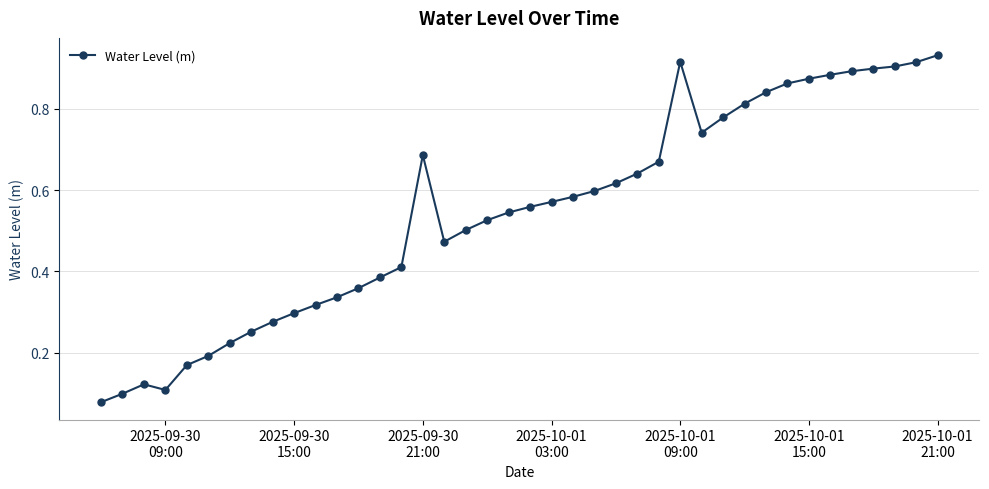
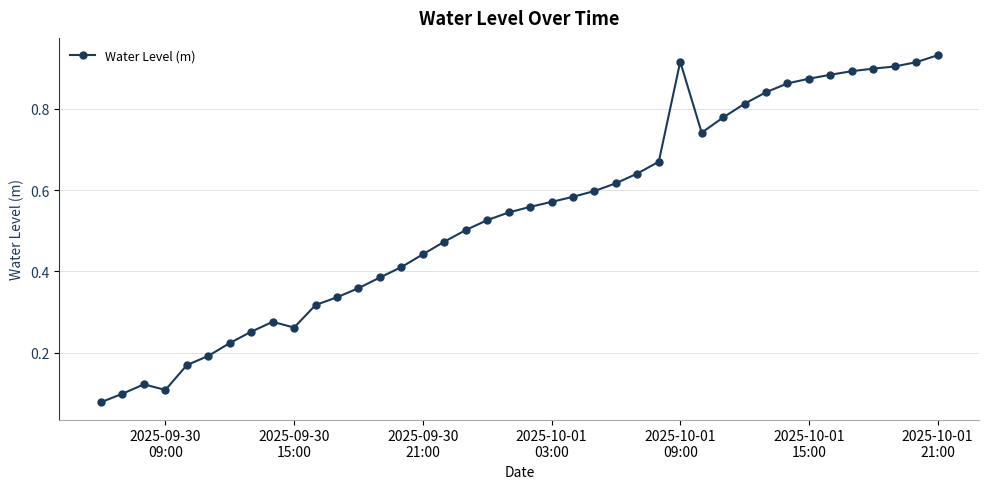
2025-09-30 15:00: 0.30 -> 0.26
2025-09-30 21:00: 0.69 -> 0.44
